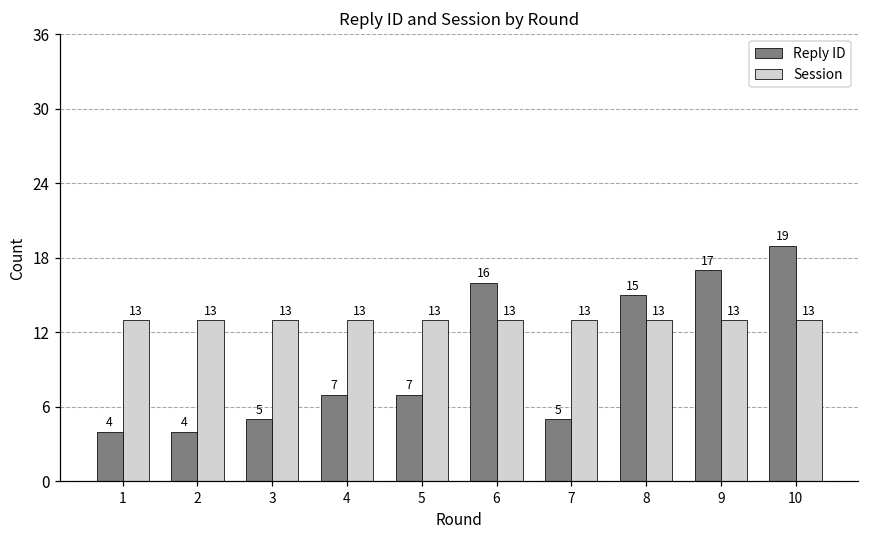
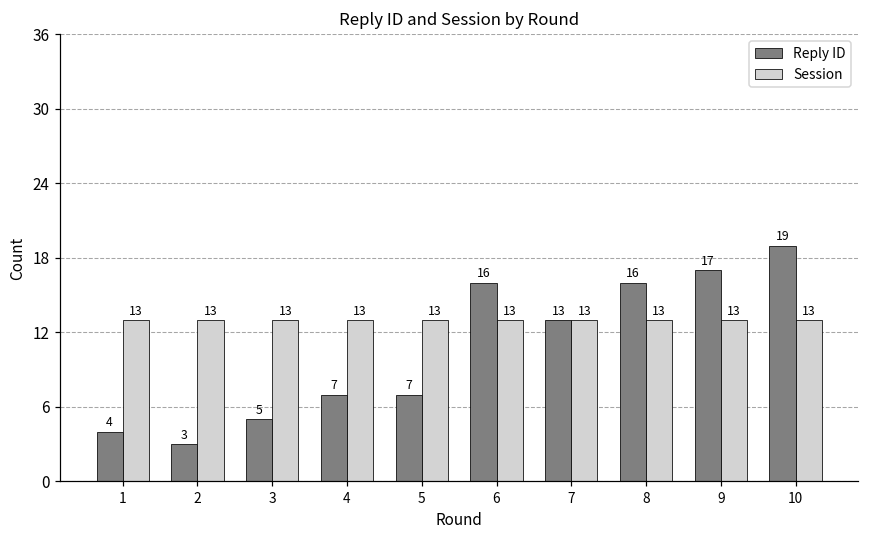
Reply ID, 2: 4 -> 3
Reply ID, 7: 5 -> 13
Reply ID, 8: 15 -> 16
